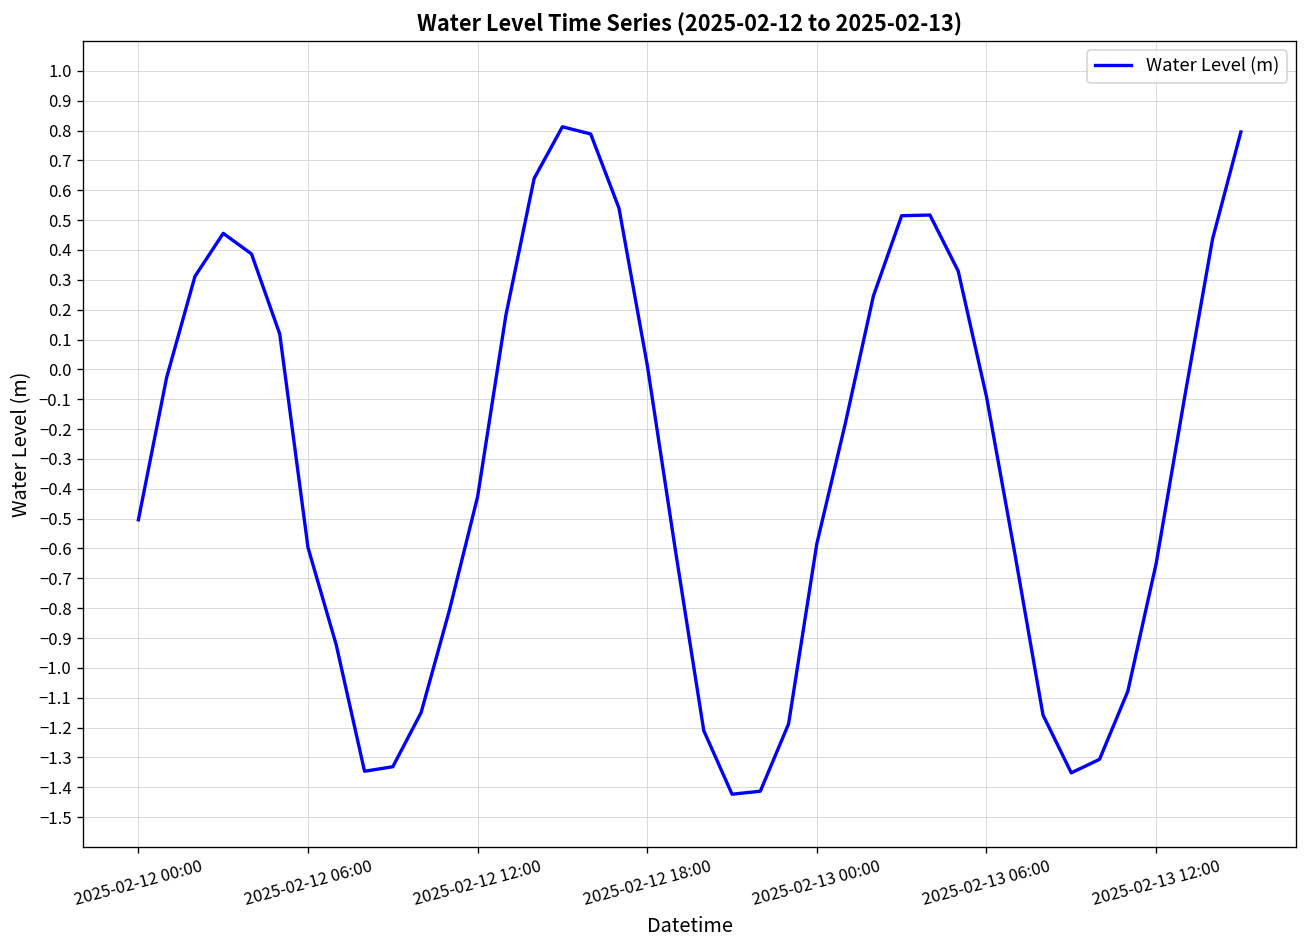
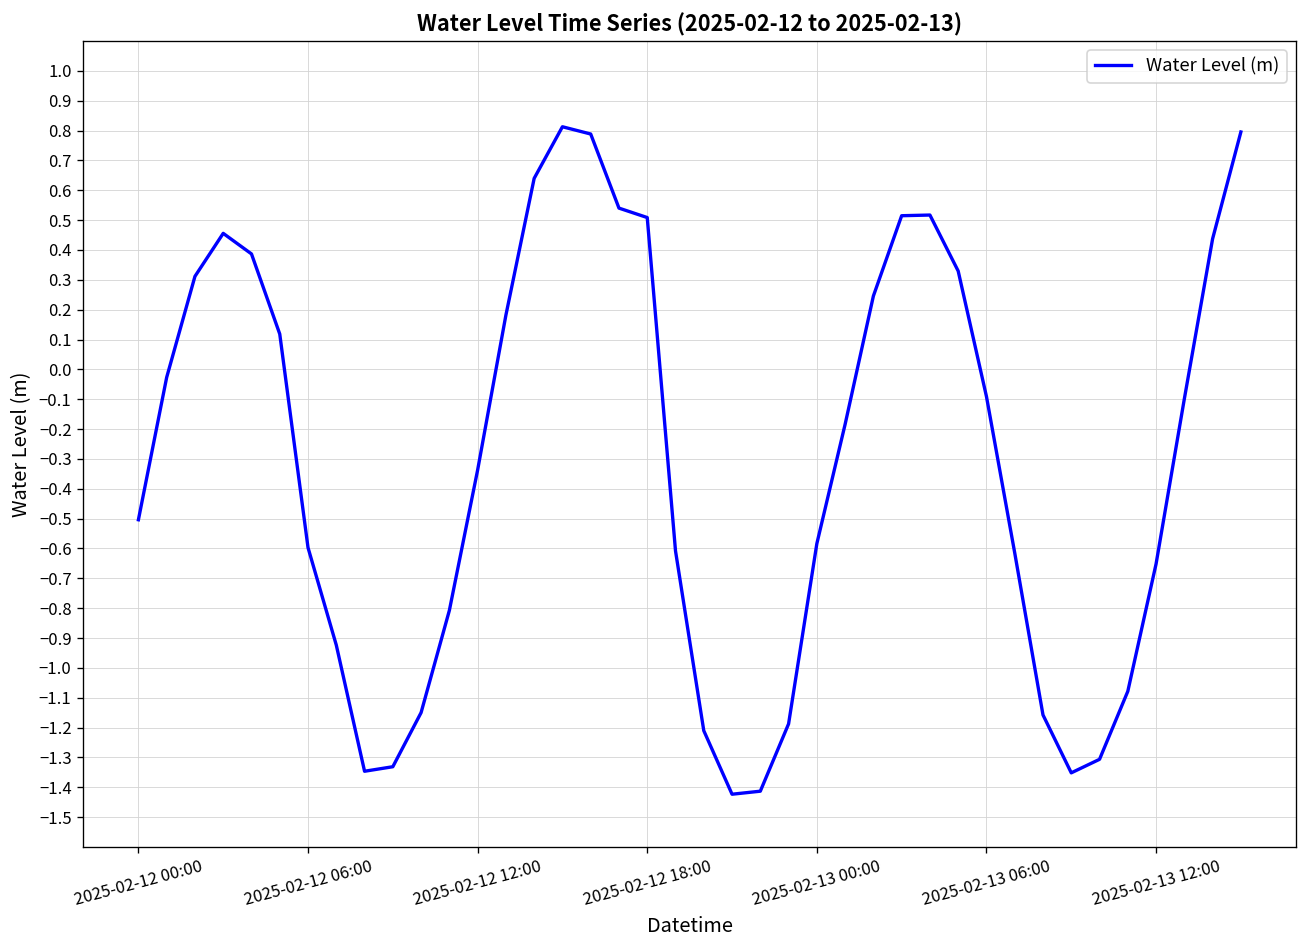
2025-02-12 12:00: -0.43 -> -0.34
2025-02-12 18:00: 0.01 -> 0.51
